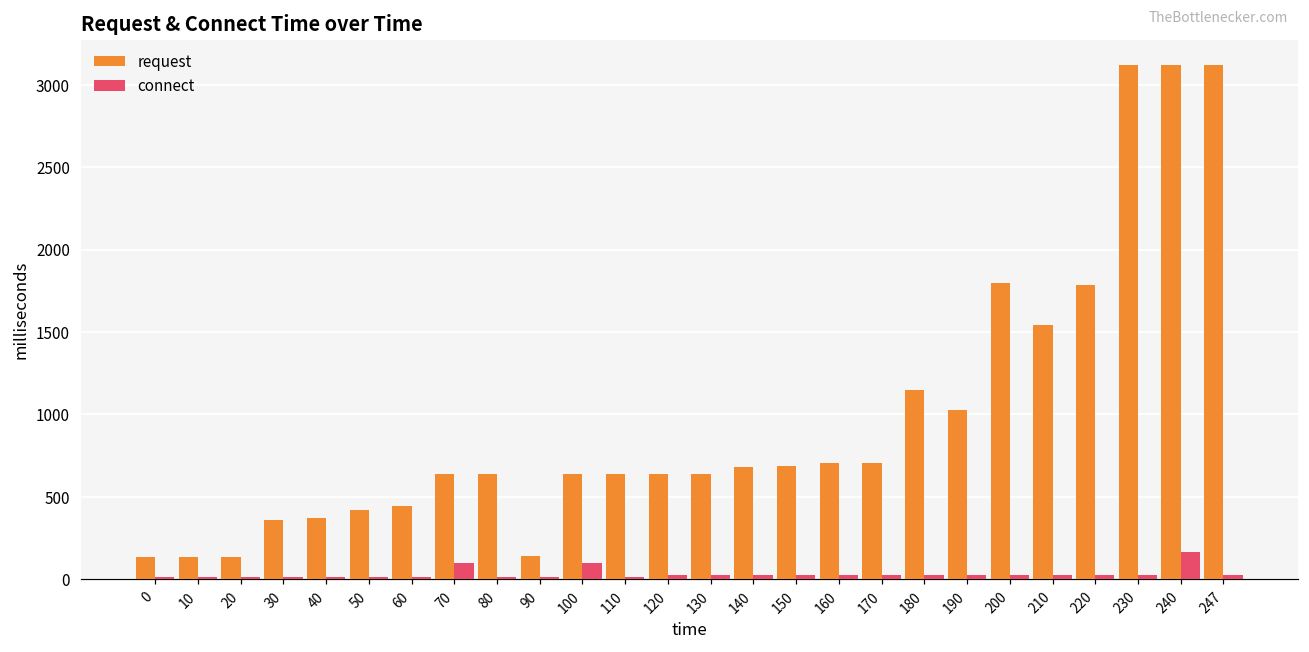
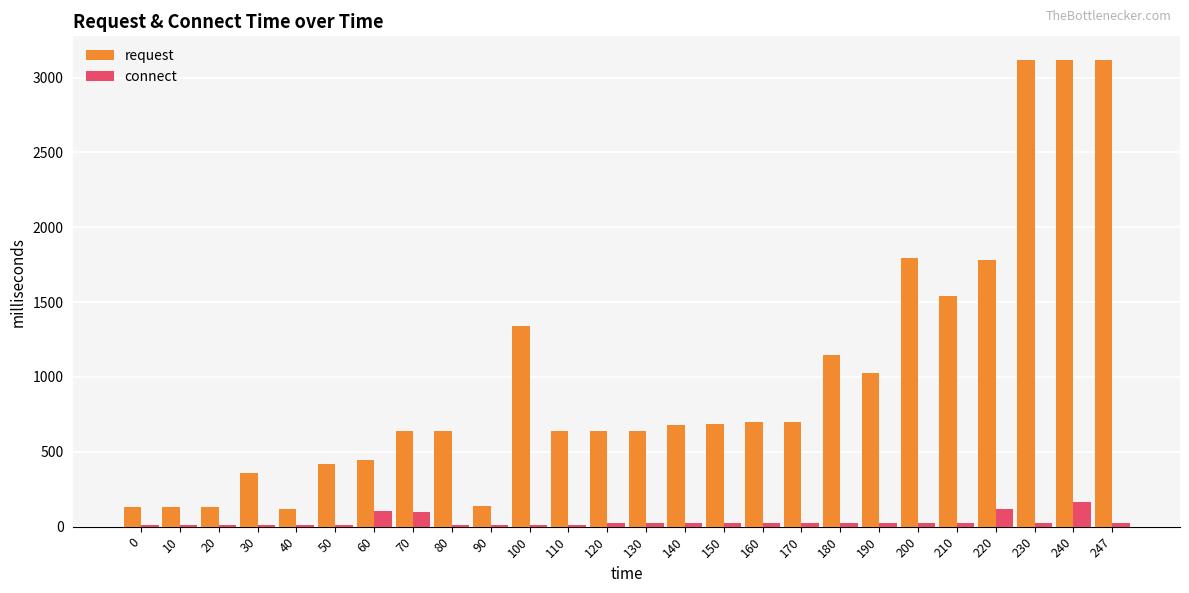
request, 40: 370 -> 120
connect, 60: 10 -> 100
request, 100: 640 -> 1340
connect, 100: 100 -> 10
connect, 220: 20 -> 120
